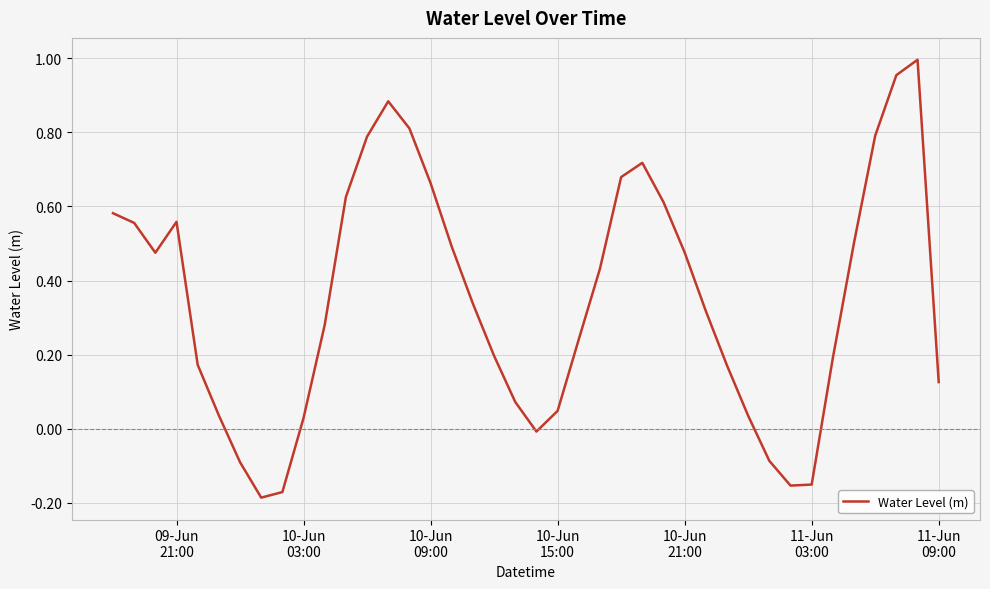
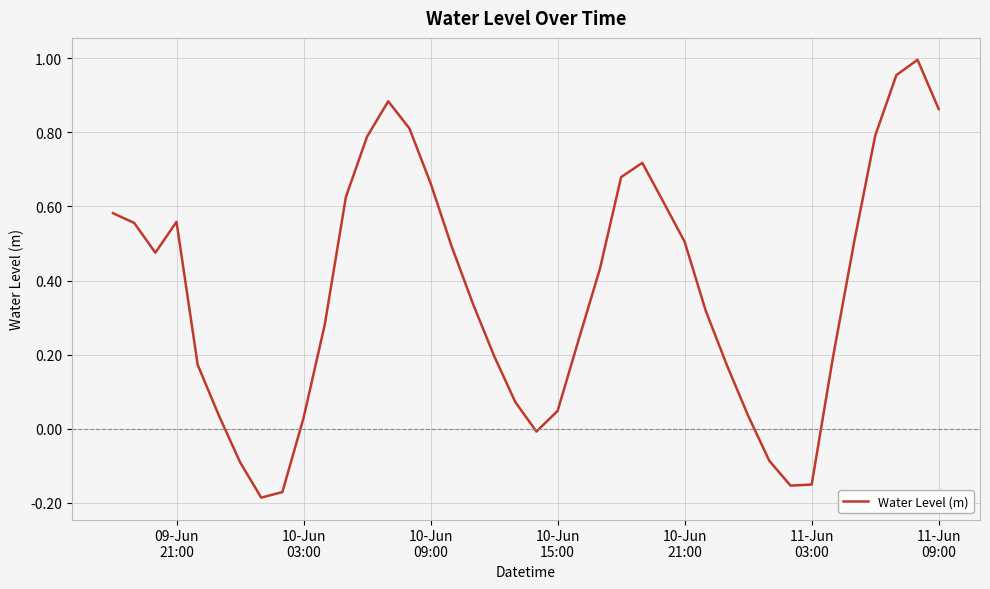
10-Jun 21:00: 0.48 -> 0.50
11-Jun 09:00: 0.13 -> 0.86
